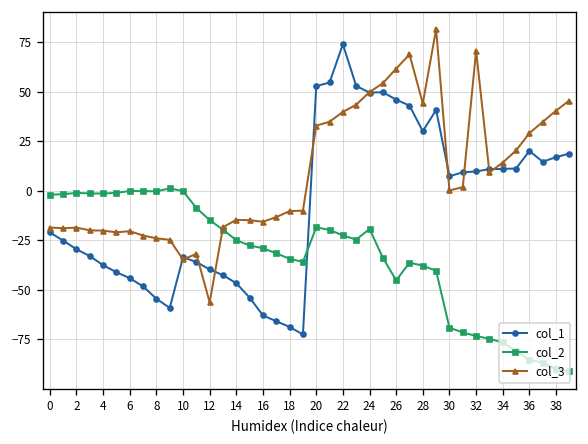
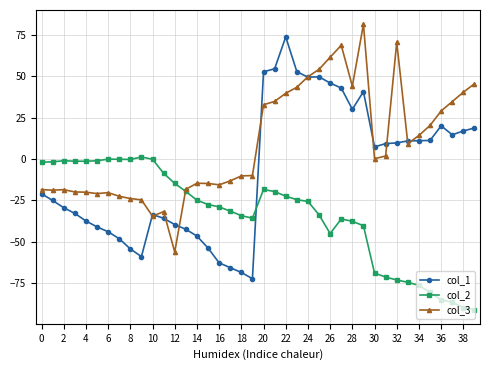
col_2, 24: -19 -> -26
